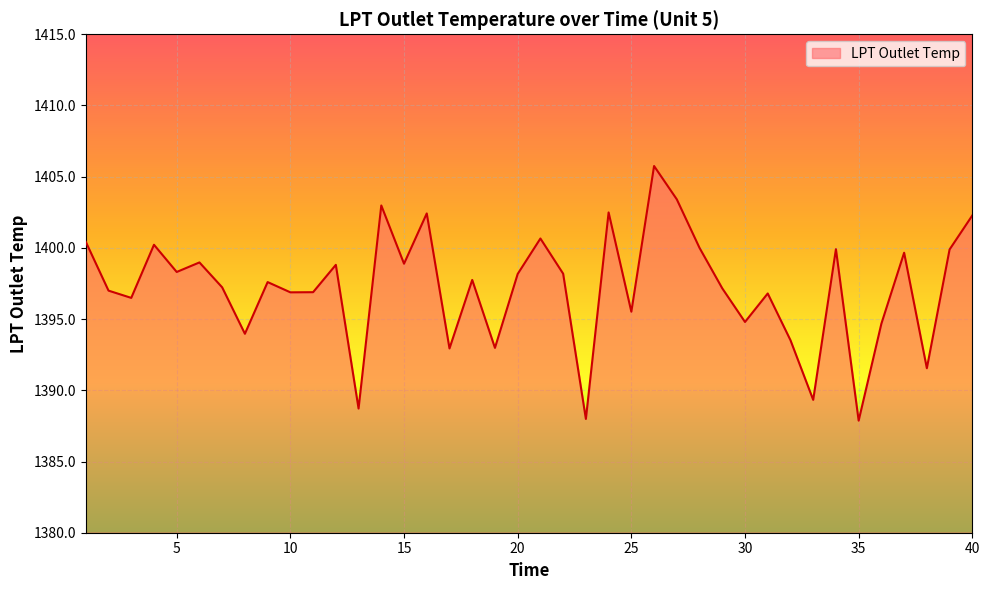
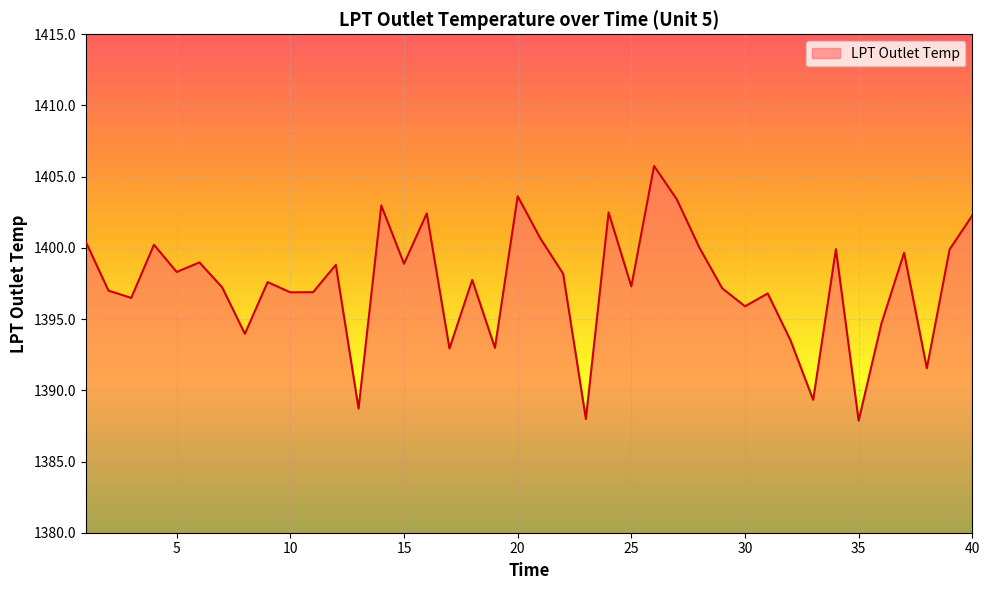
20: 1398.2 -> 1403.6
25: 1395.5 -> 1397.3
30: 1394.8 -> 1395.9
